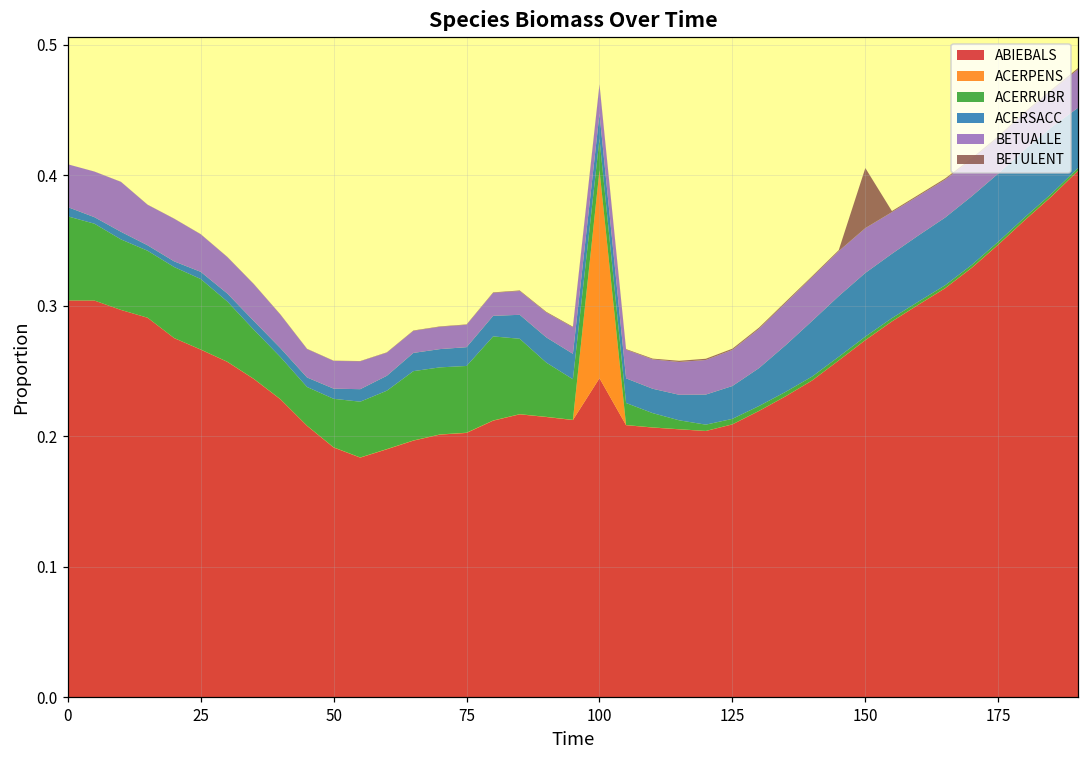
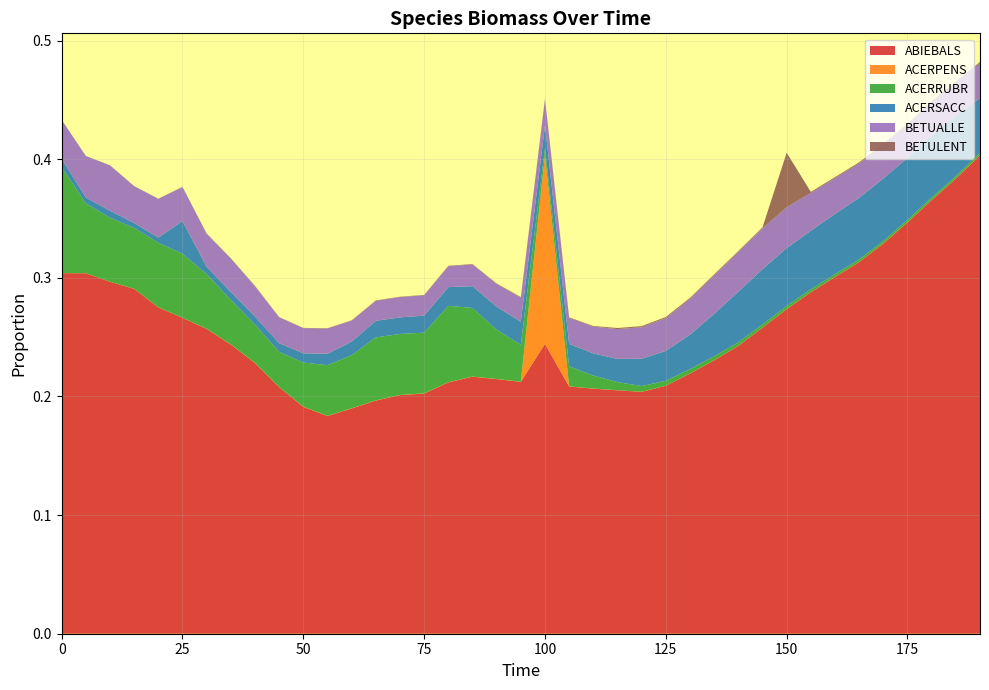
ACERRUBR, 0: 0.064 -> 0.089
ACERSACC, 25: 0.006 -> 0.027
ACERRUBR, 100: 0.024 -> 0.006
